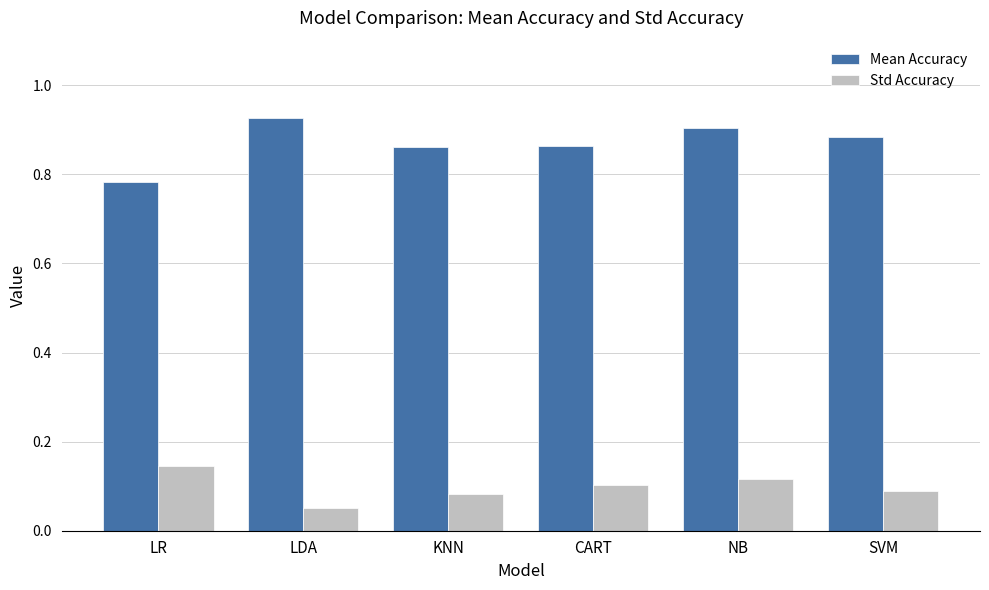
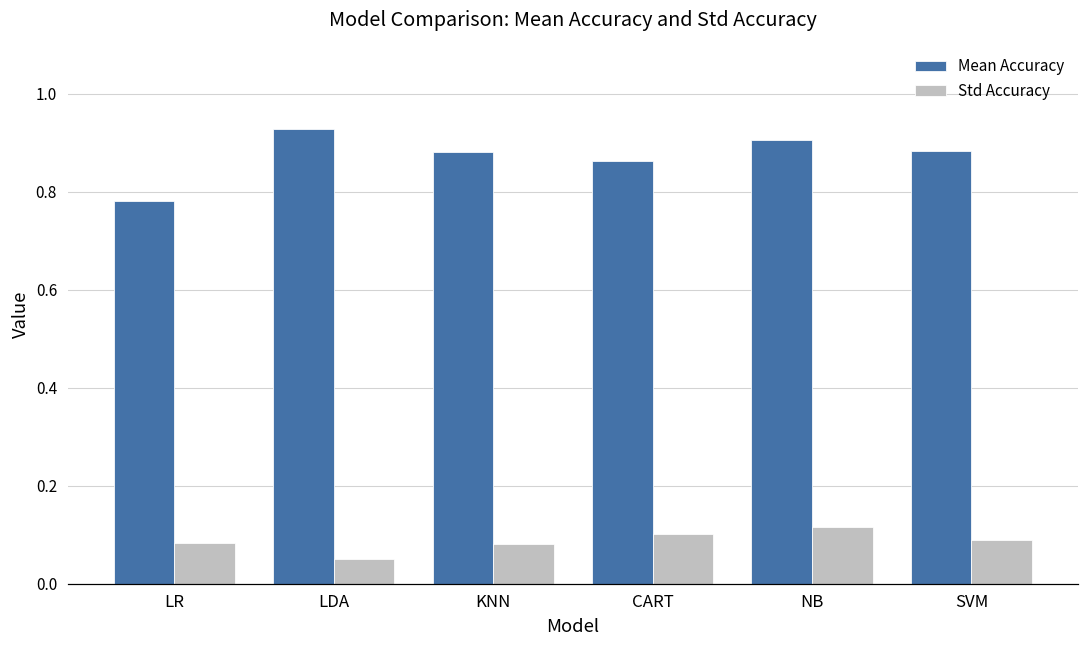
Std Accuracy, LR: 0.14 -> 0.08
Mean Accuracy, KNN: 0.86 -> 0.88
